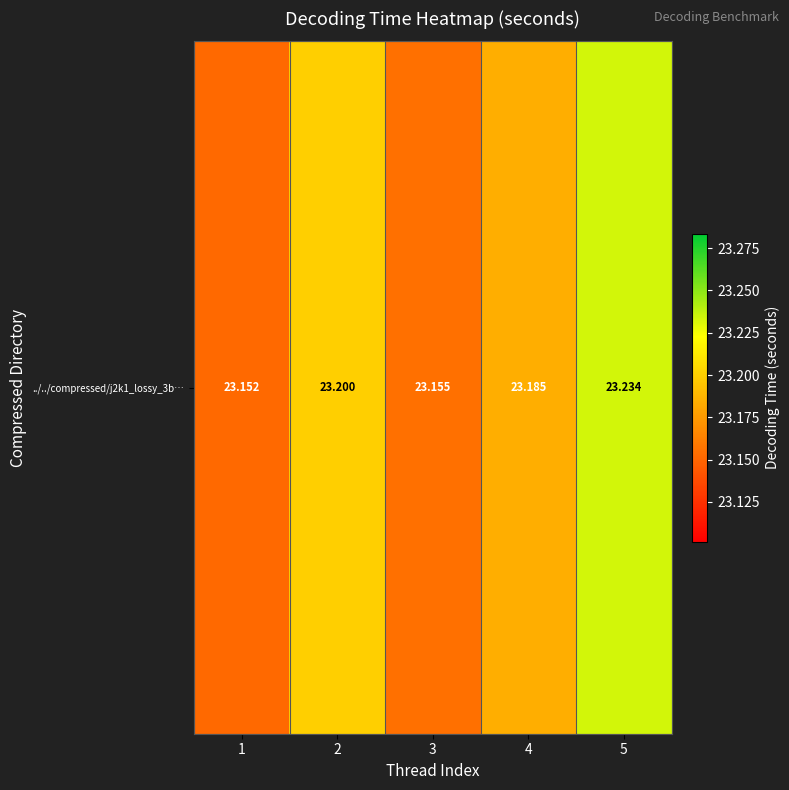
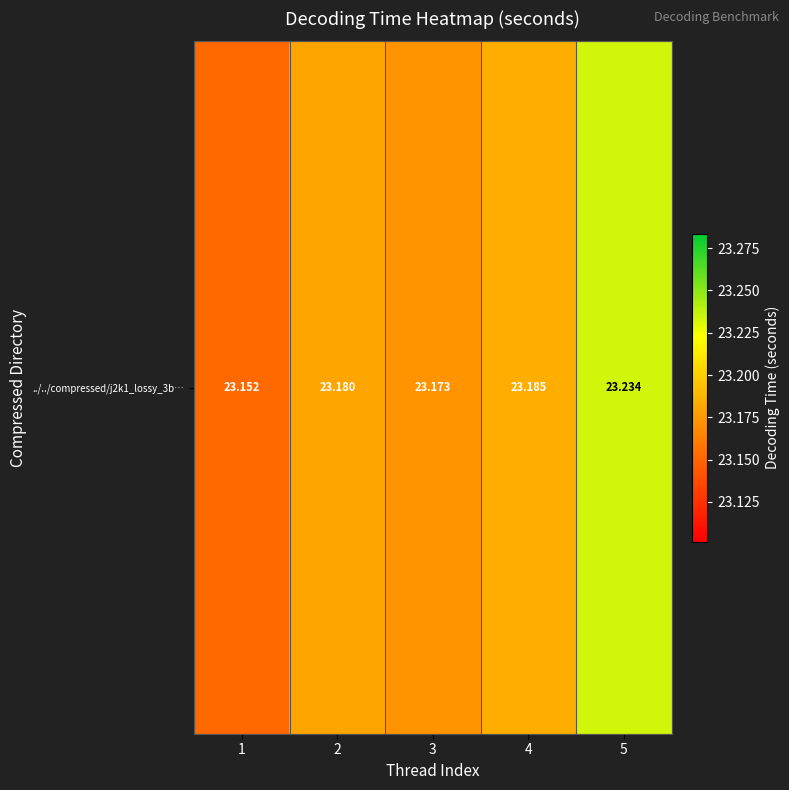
../../compressed/j2k1_lossy_3b…, 2: 23.200 -> 23.180
../../compressed/j2k1_lossy_3b…, 3: 23.155 -> 23.173
